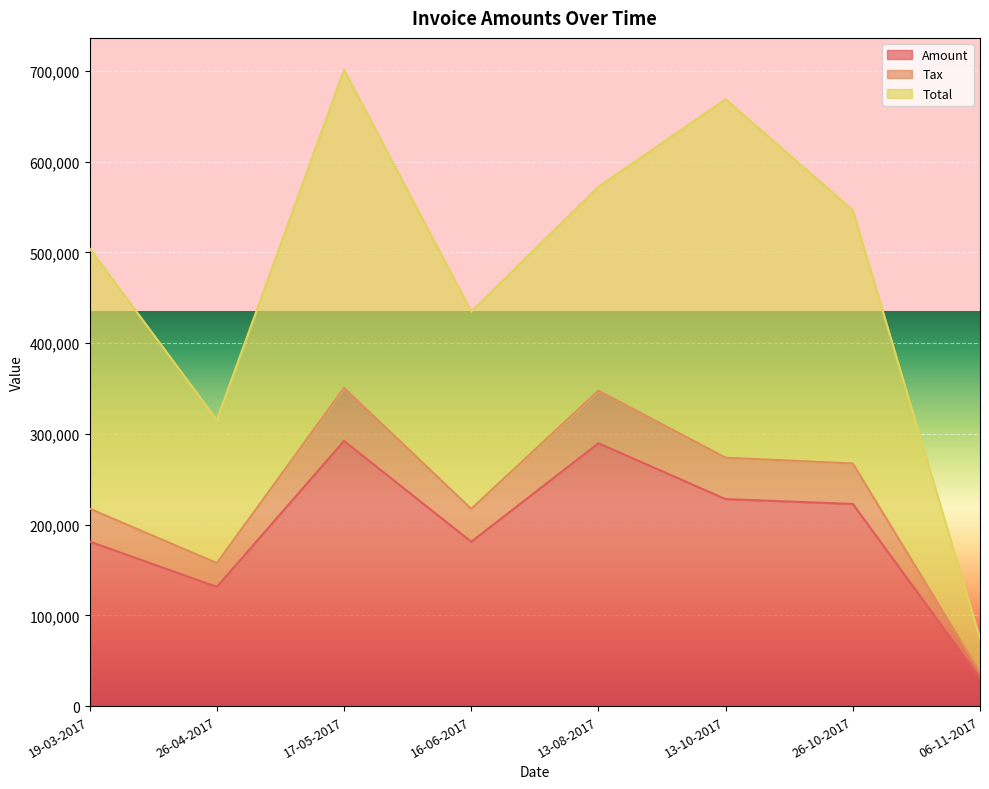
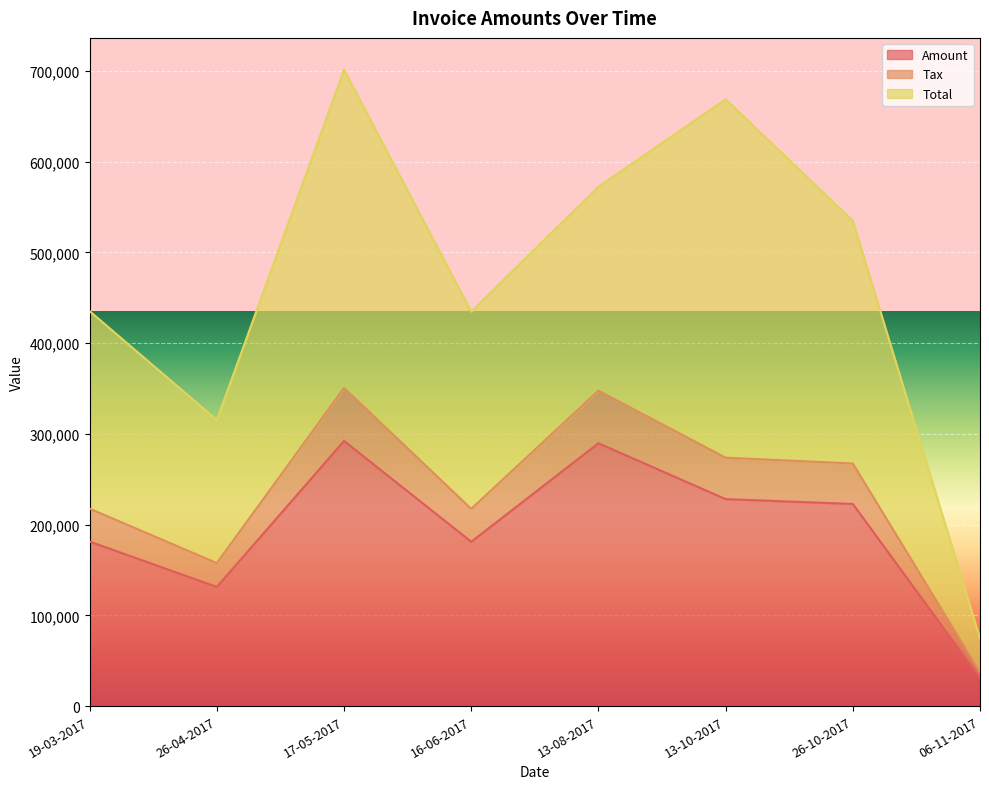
Total, 19-03-2017: 290,000 -> 220,000
Total, 26-10-2017: 280,000 -> 270,000
